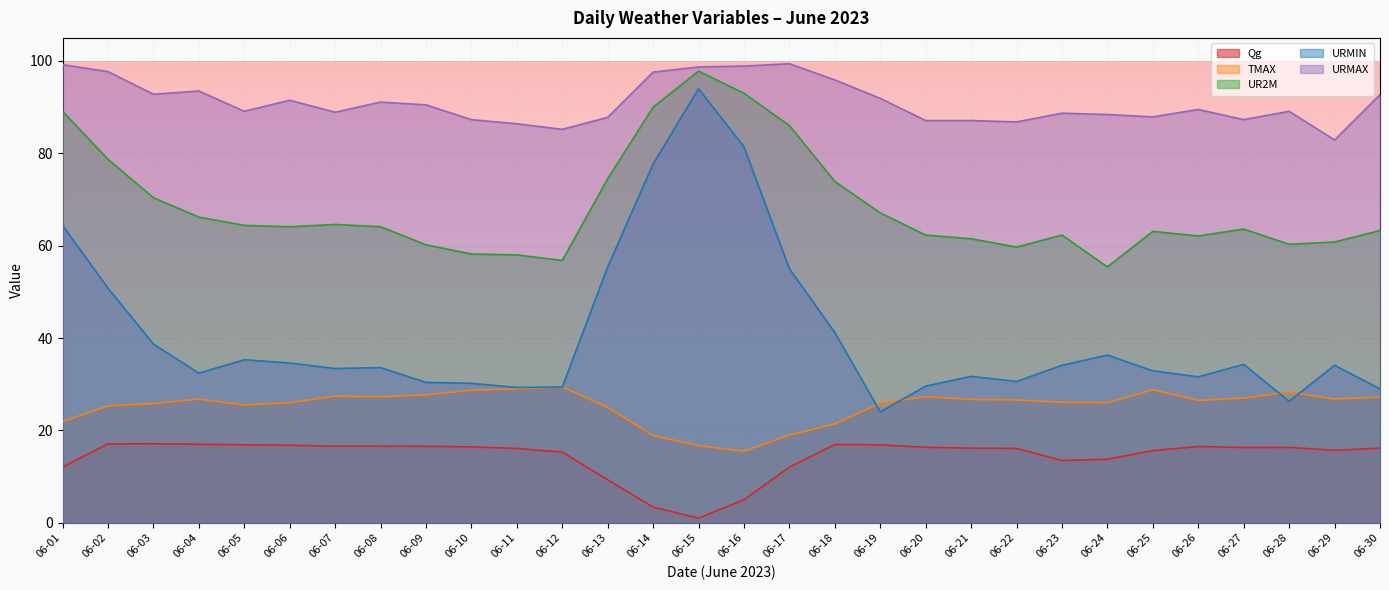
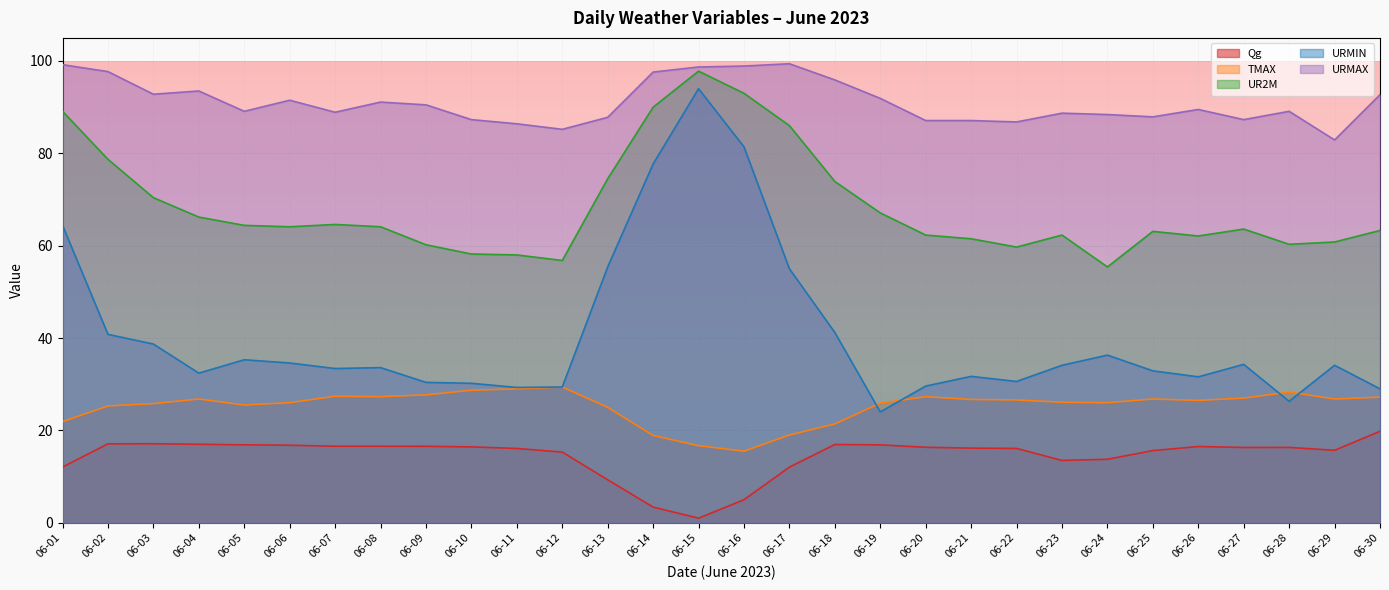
URMIN, 06-02: 51 -> 41
TMAX, 06-25: 29 -> 27
Qg, 06-30: 16 -> 20
